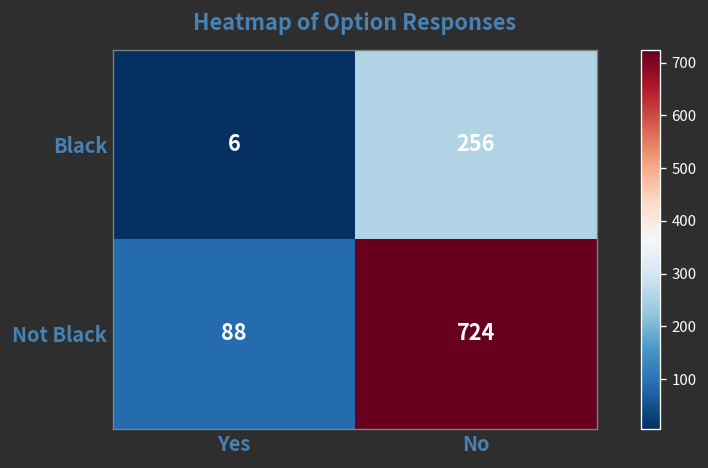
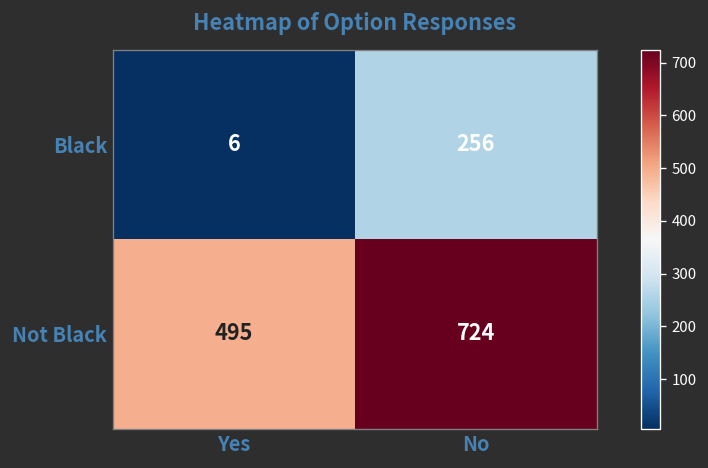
Not Black, Yes: 88 -> 495
